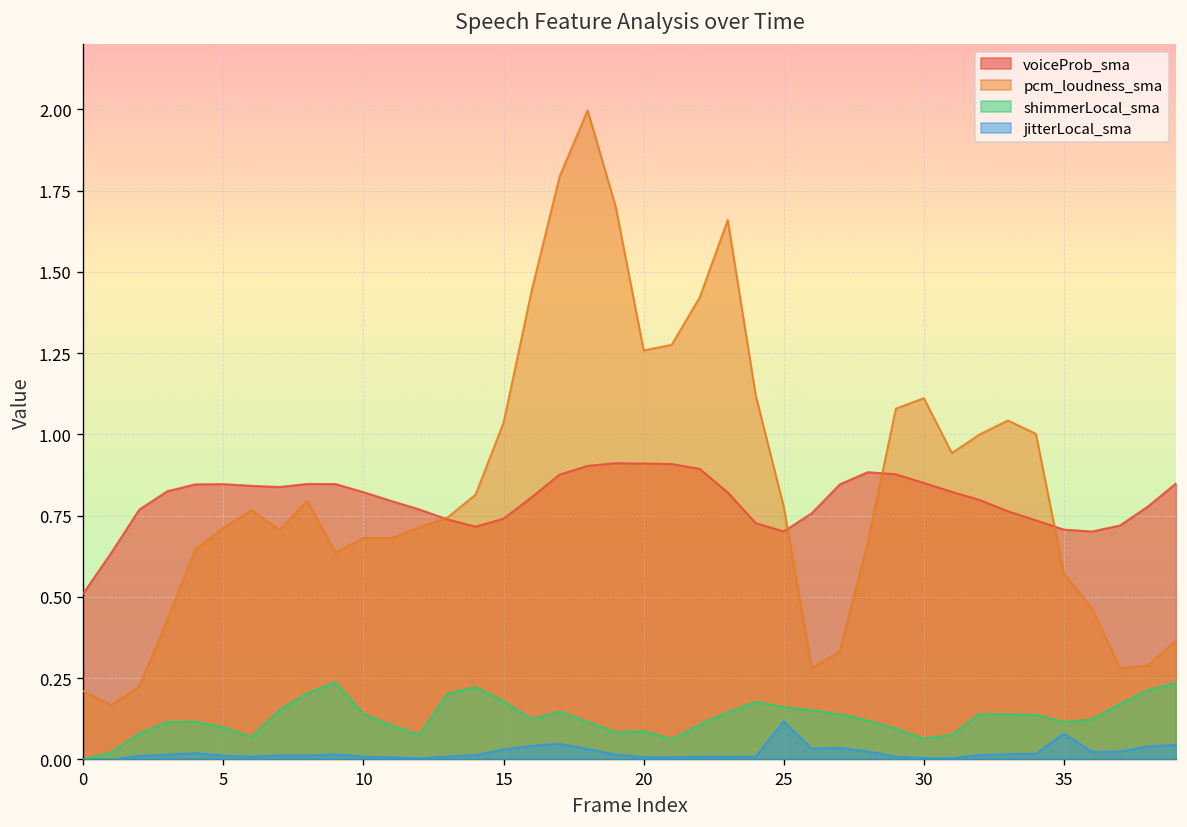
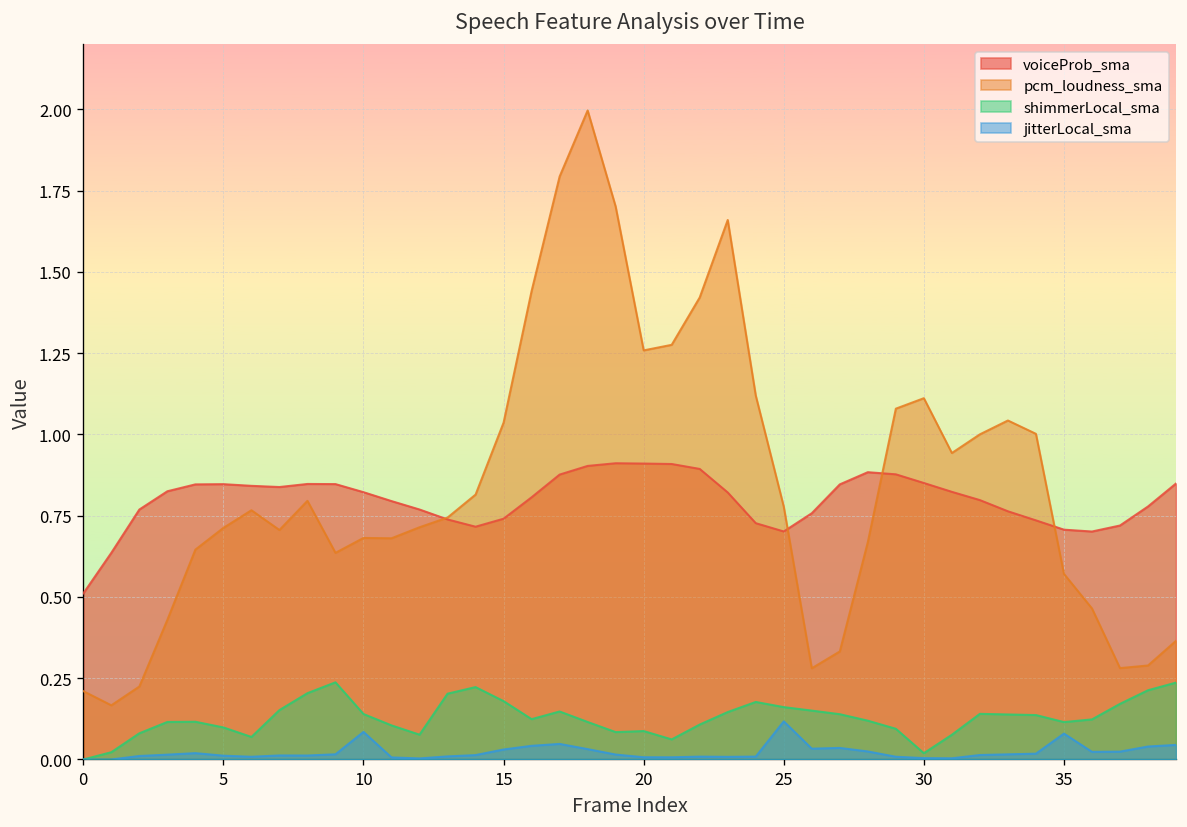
jitterLocal_sma, 10: 0.01 -> 0.08
shimmerLocal_sma, 30: 0.06 -> 0.02
